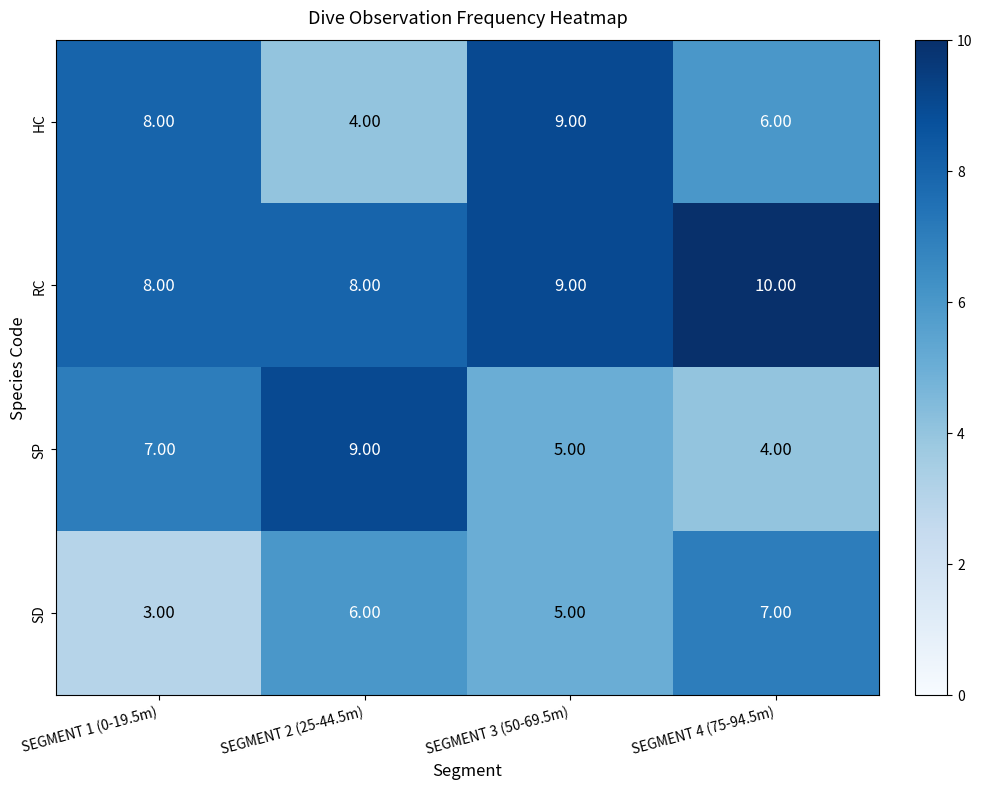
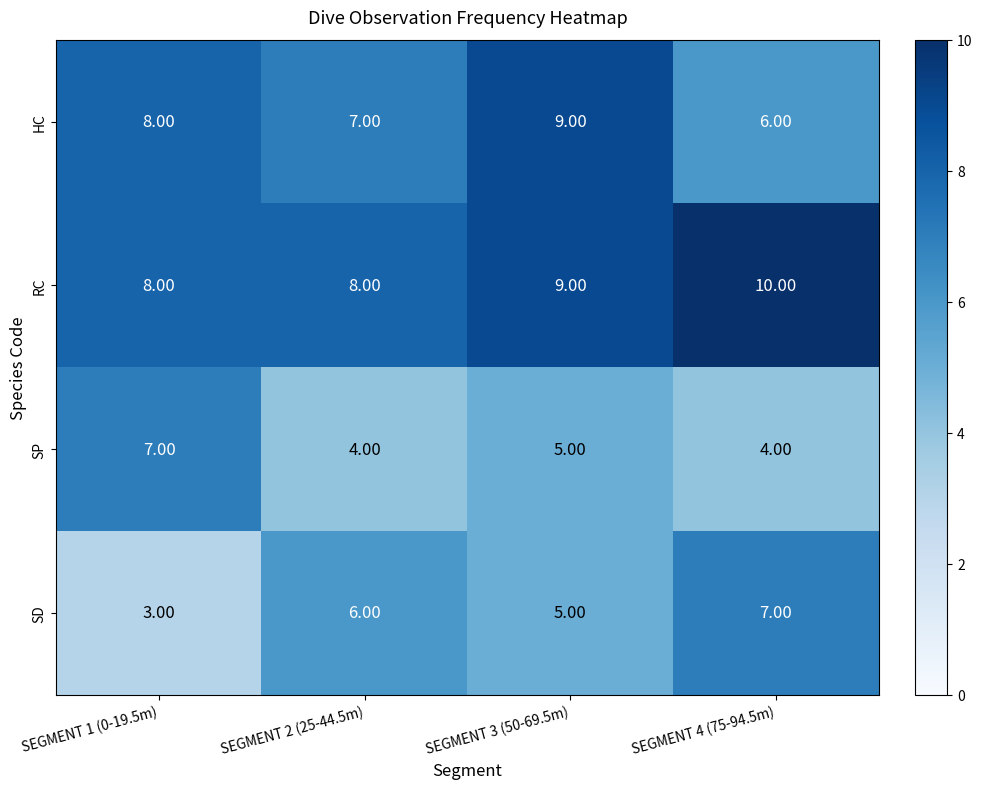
HC, SEGMENT 2 (25-44.5m): 4.00 -> 7.00
SP, SEGMENT 2 (25-44.5m): 9.00 -> 4.00
